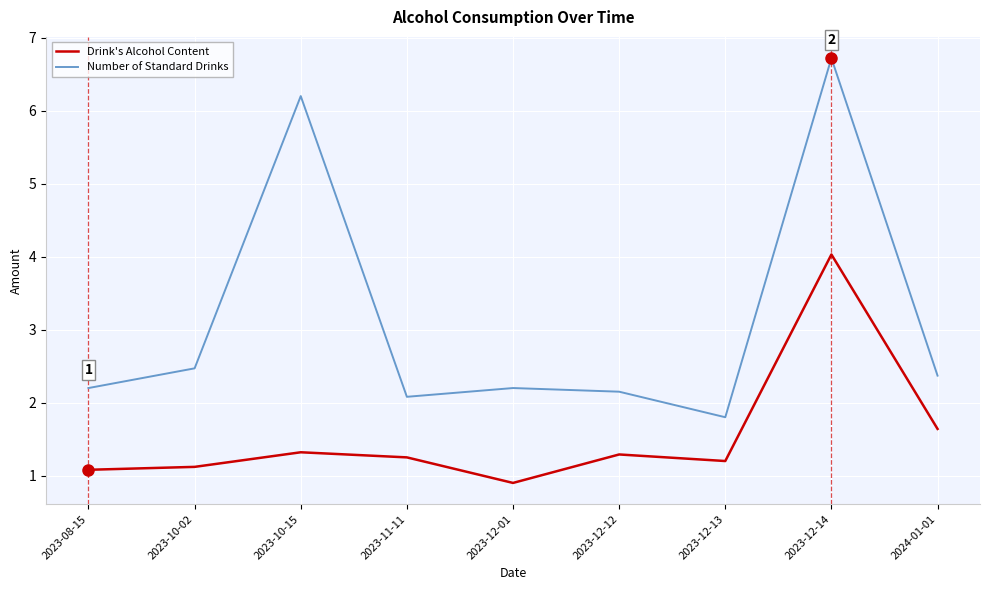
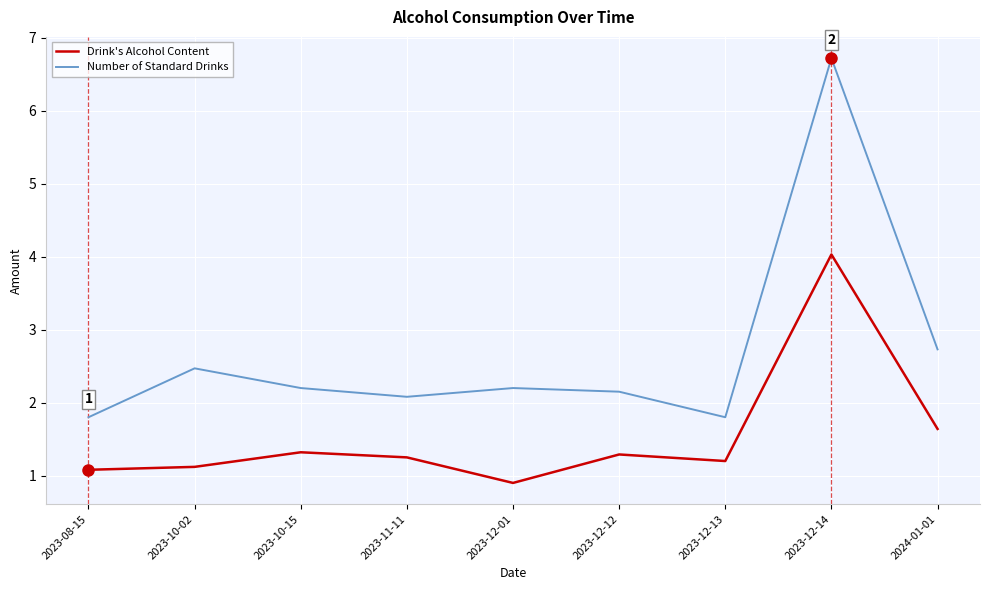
Number of Standard Drinks, 2023-08-15: 2.2 -> 1.8
Number of Standard Drinks, 2023-10-15: 6.2 -> 2.2
Number of Standard Drinks, 2024-01-01: 2.4 -> 2.7
